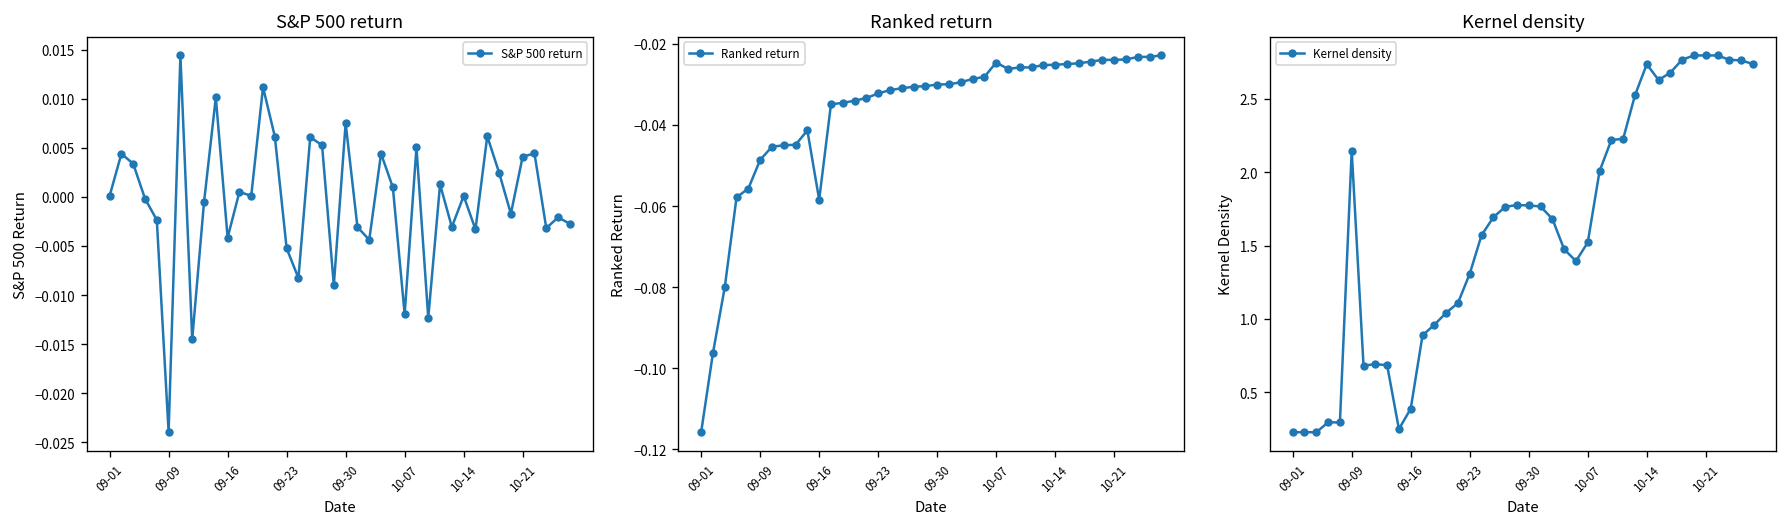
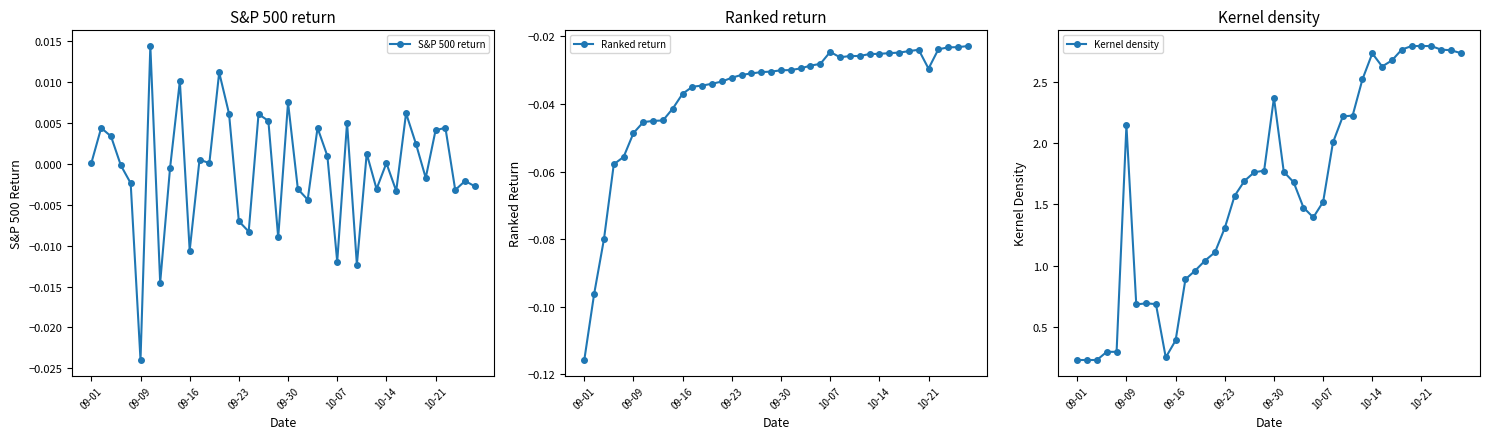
S&P 500 return, 09-16: -0.004 -> -0.011
S&P 500 return, 09-23: -0.005 -> -0.007
Ranked return, 09-16: -0.058 -> -0.037
Ranked return, 10-21: -0.024 -> -0.030
Kernel density, 09-30: 1.77 -> 2.37
